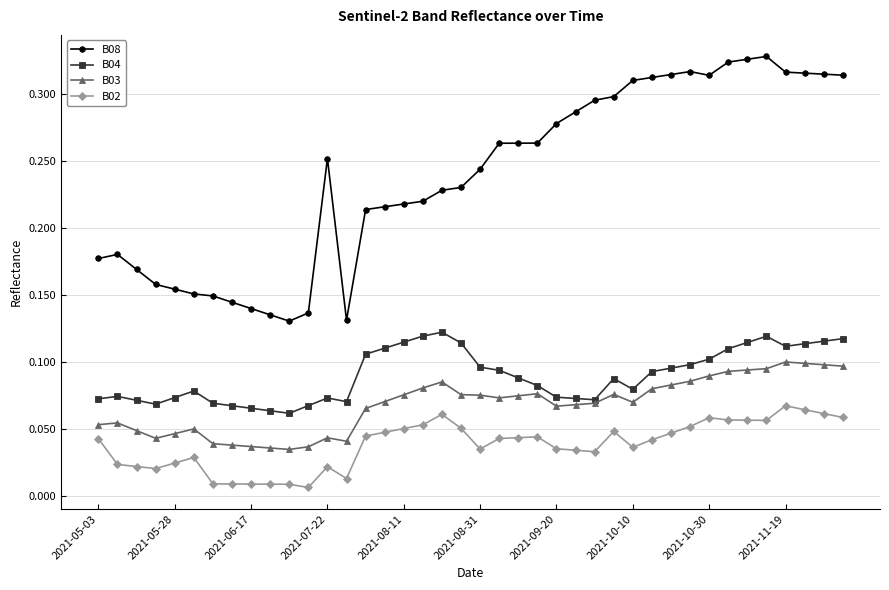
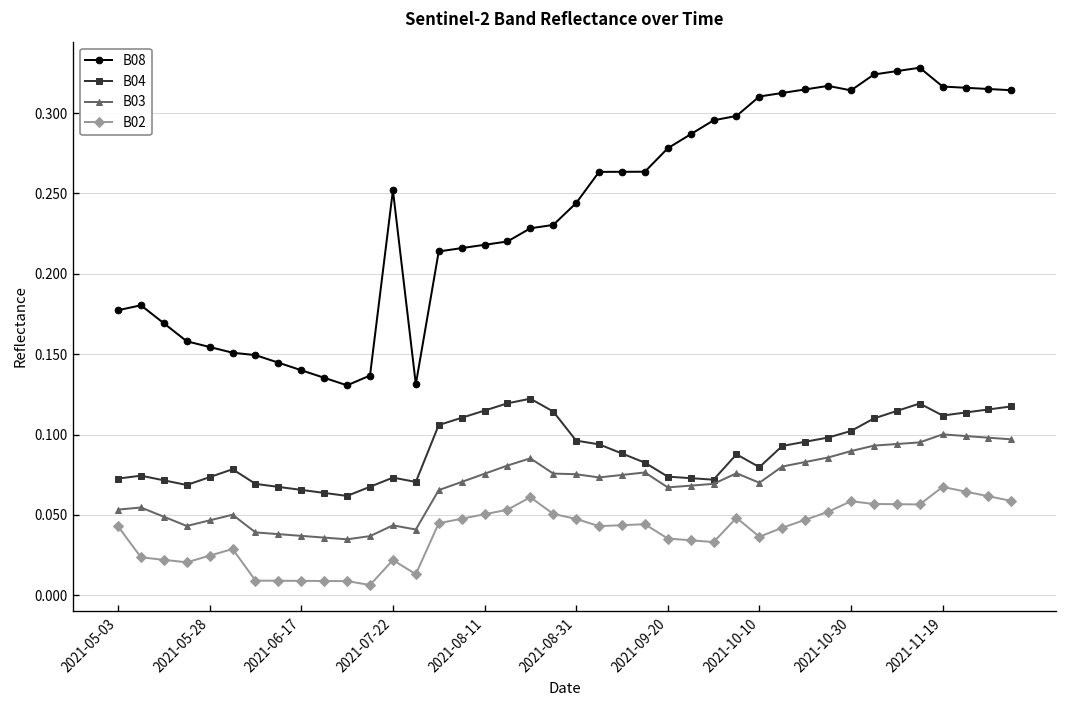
B02, 2021-08-31: 0.035 -> 0.048
